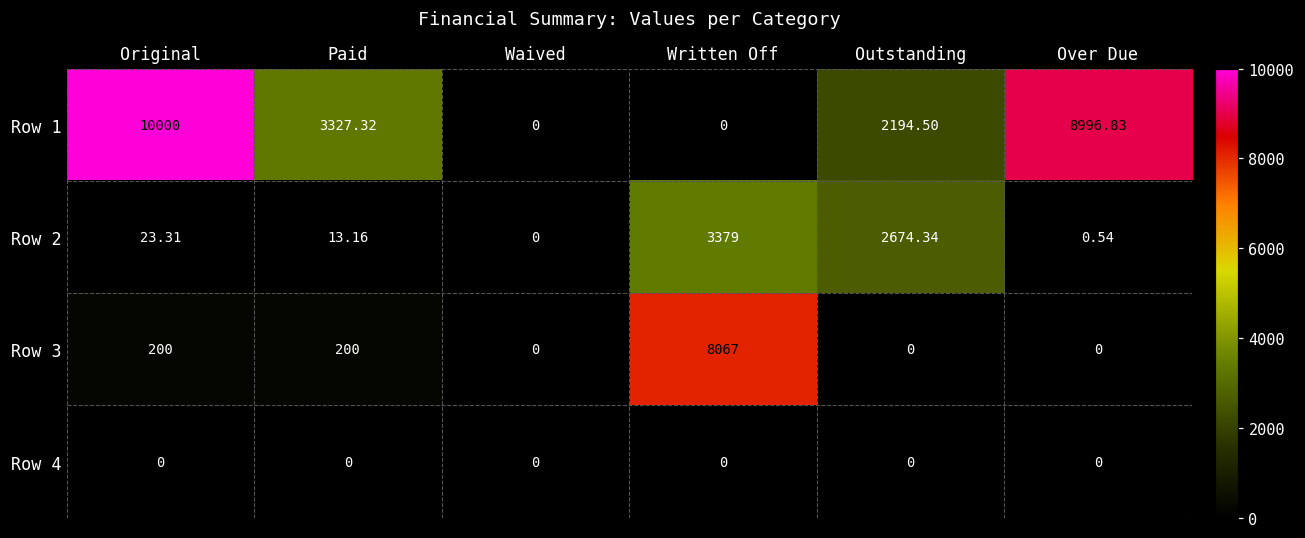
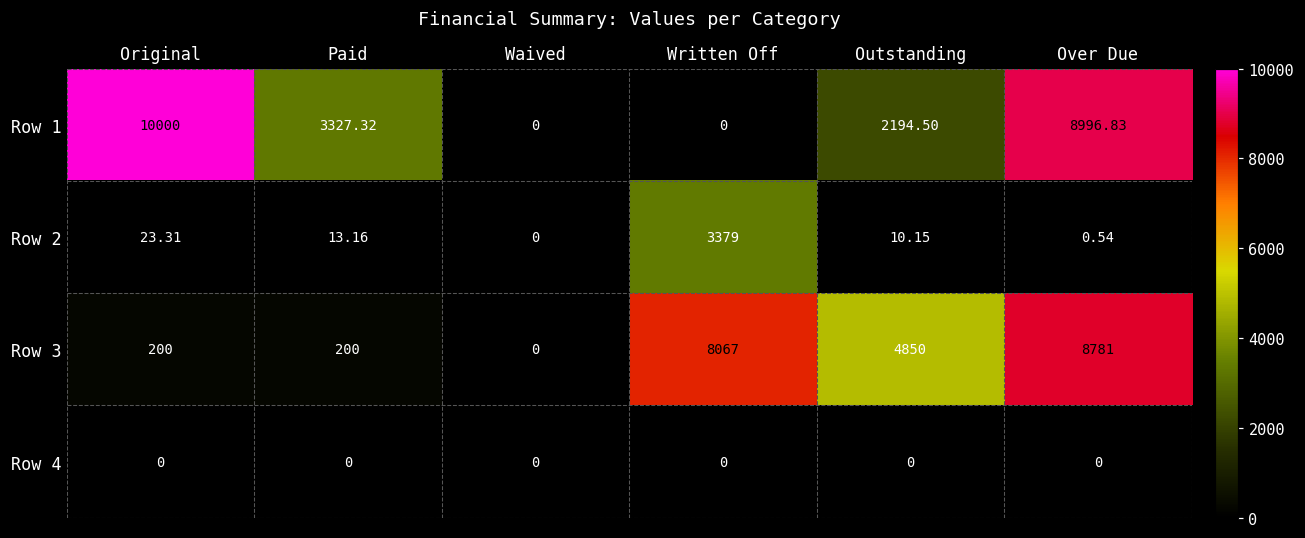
Row 2, Outstanding: 2674.34 -> 10.15
Row 3, Outstanding: 0 -> 4850
Row 3, Over Due: 0 -> 8781
